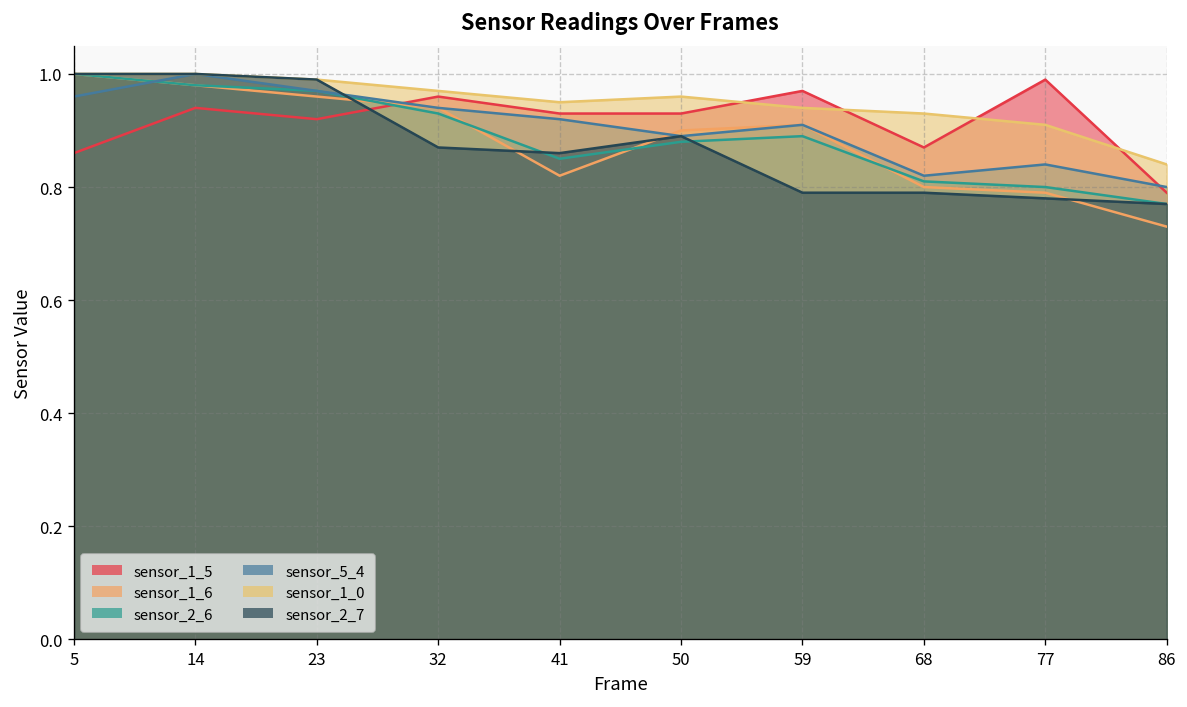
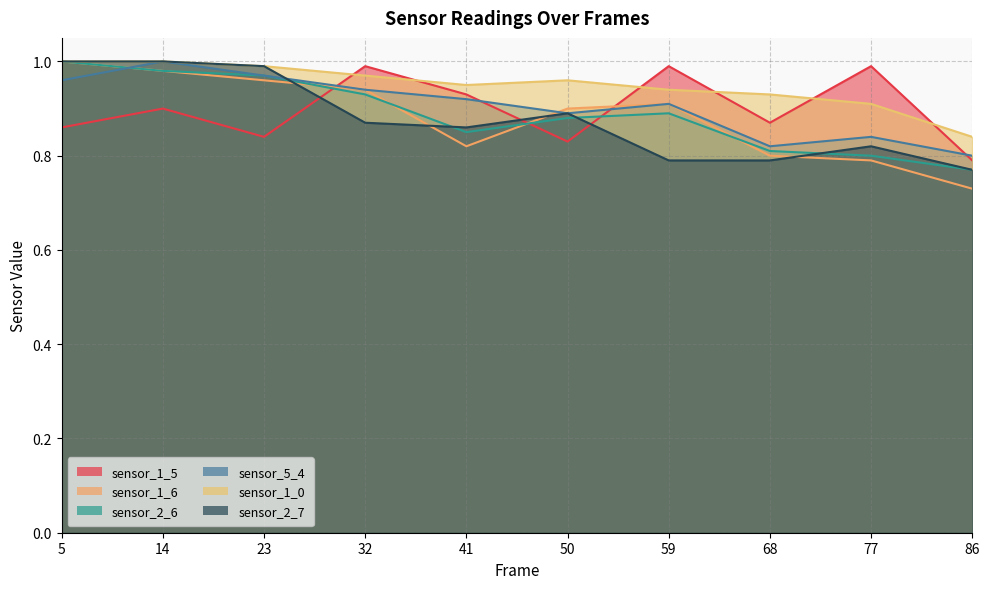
sensor_1_5, 14: 0.94 -> 0.90
sensor_1_5, 23: 0.92 -> 0.84
sensor_1_5, 32: 0.96 -> 0.99
sensor_1_5, 50: 0.93 -> 0.83
sensor_1_5, 59: 0.97 -> 0.99
sensor_2_7, 77: 0.78 -> 0.82
